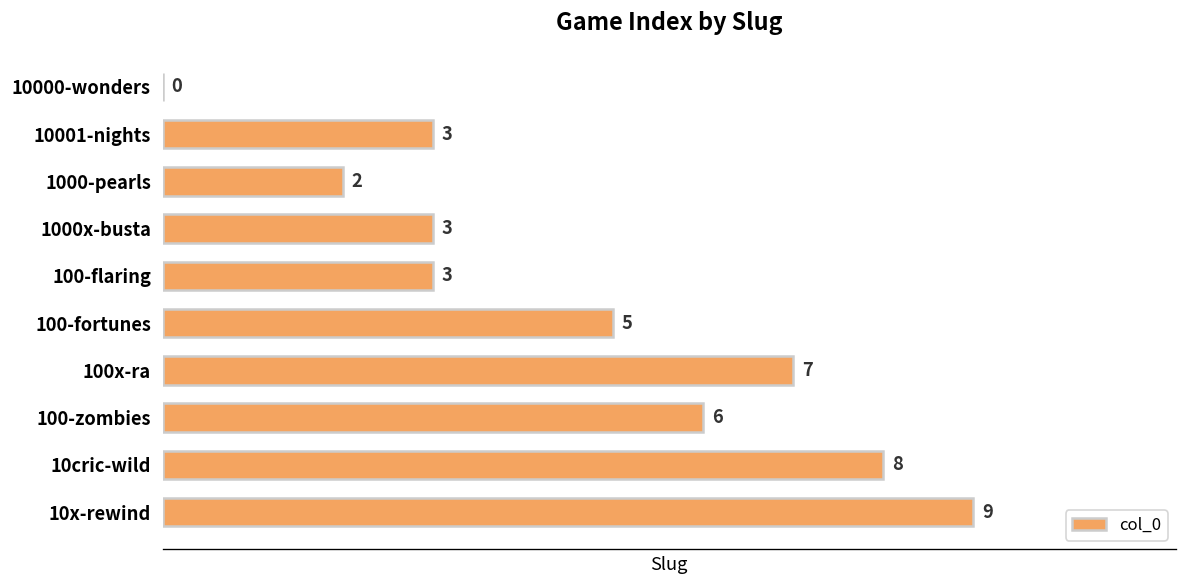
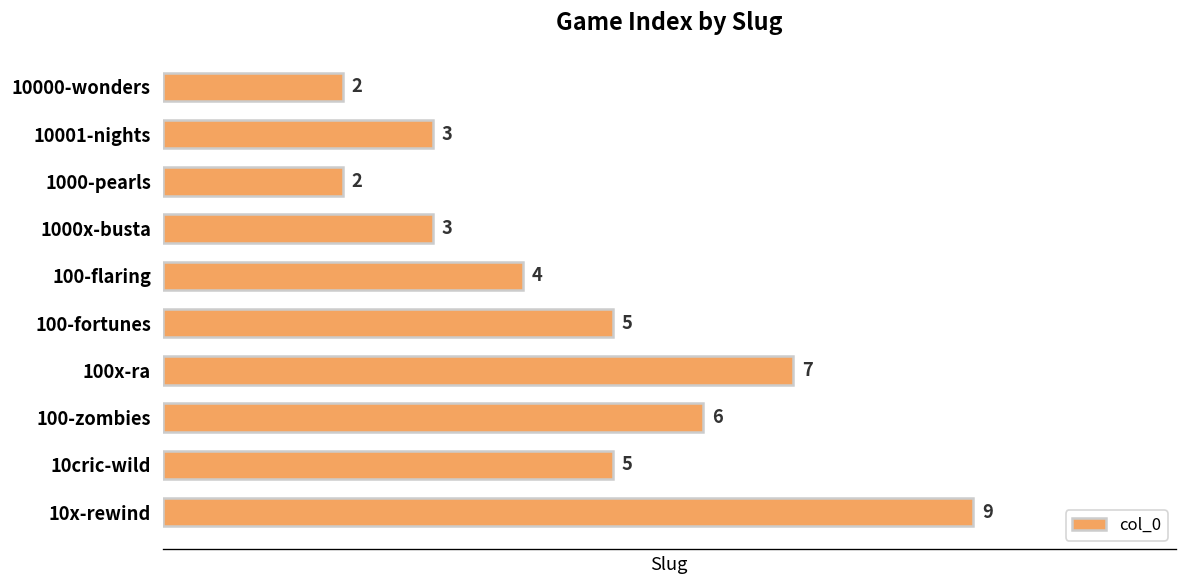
10000-wonders: 0 -> 2
100-flaring: 3 -> 4
10cric-wild: 8 -> 5
